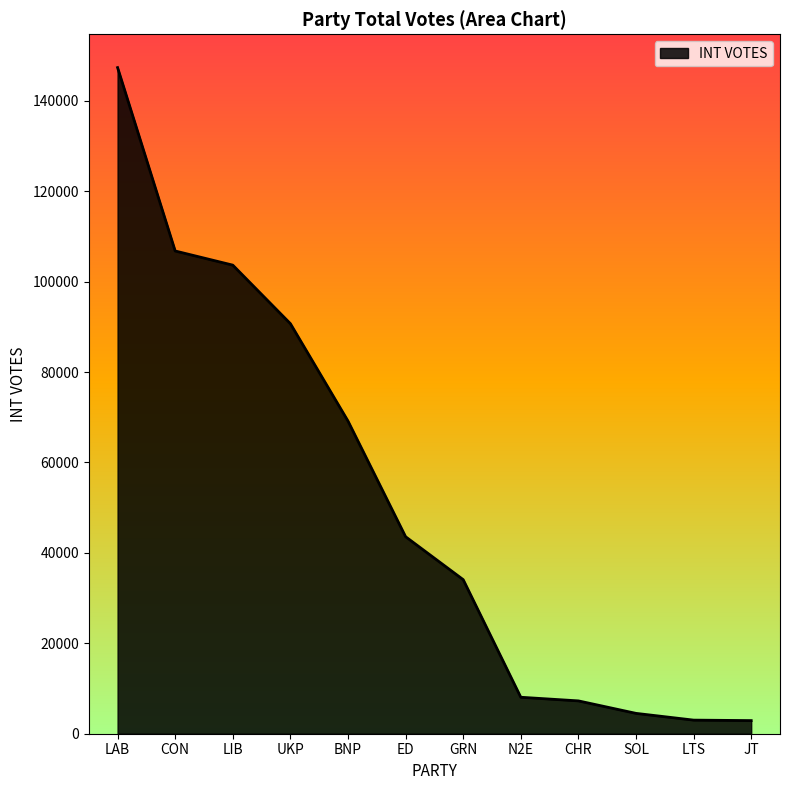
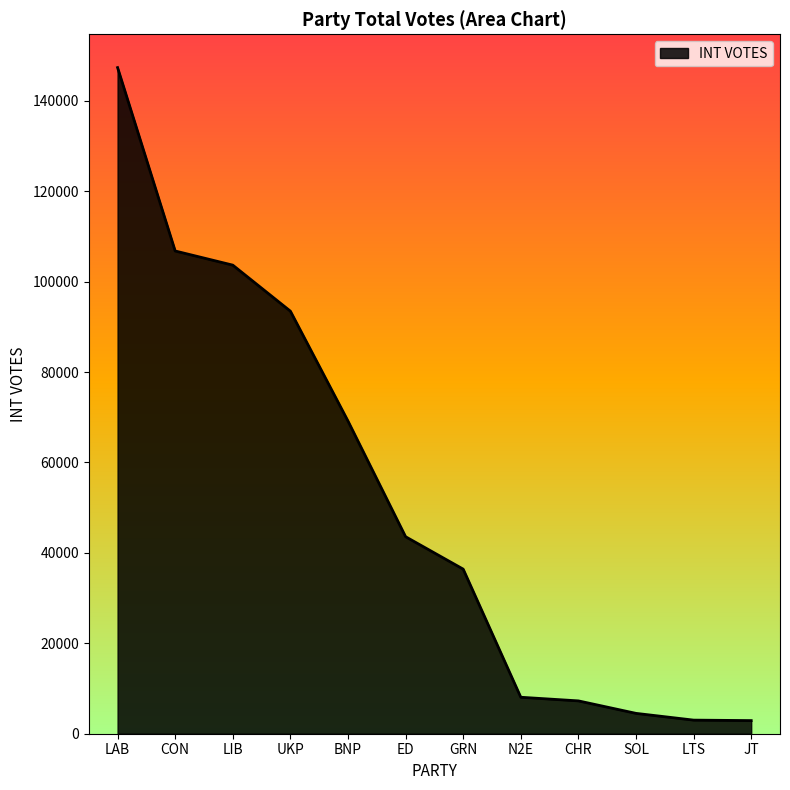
UKP: 91000 -> 93000
GRN: 34000 -> 36000
